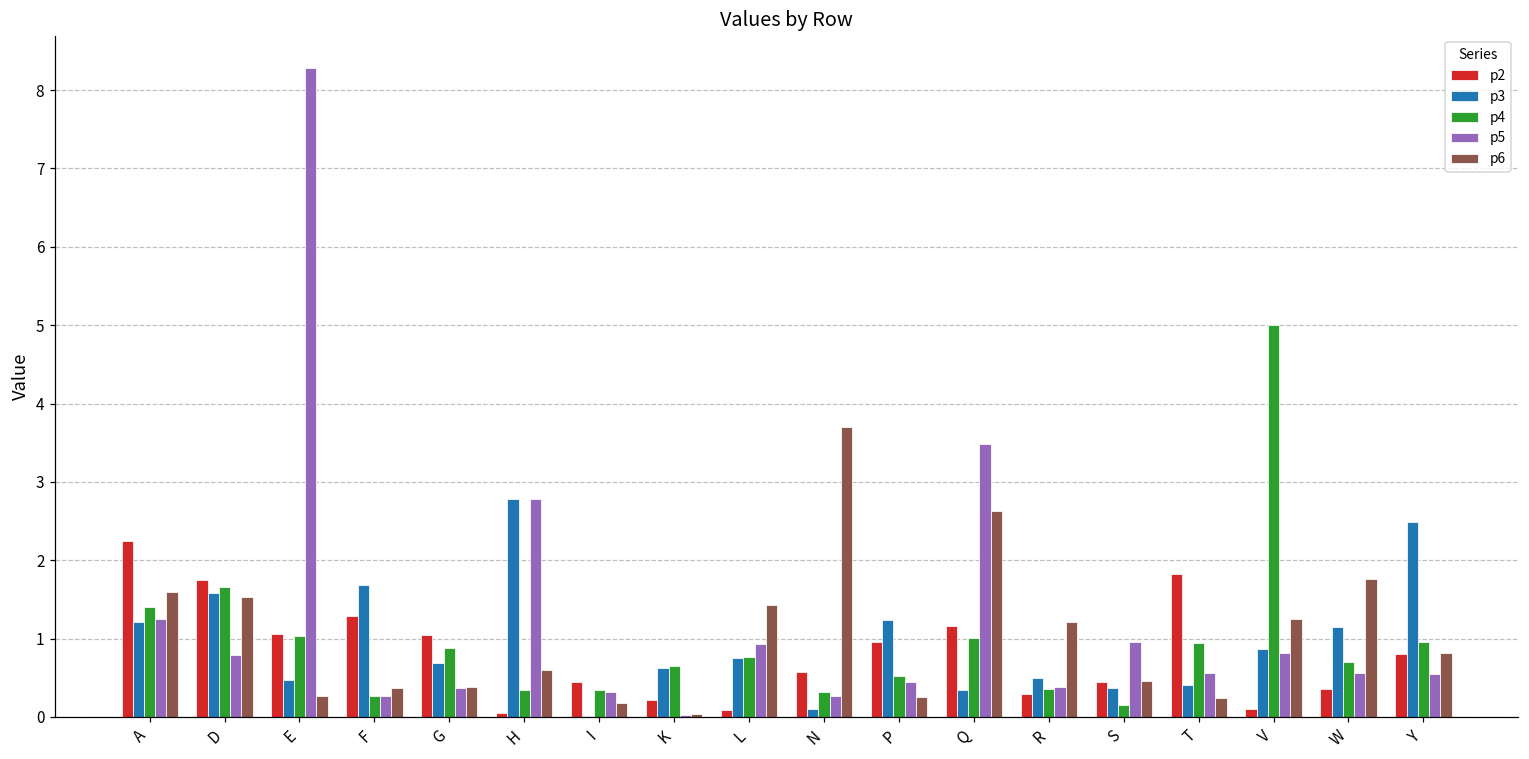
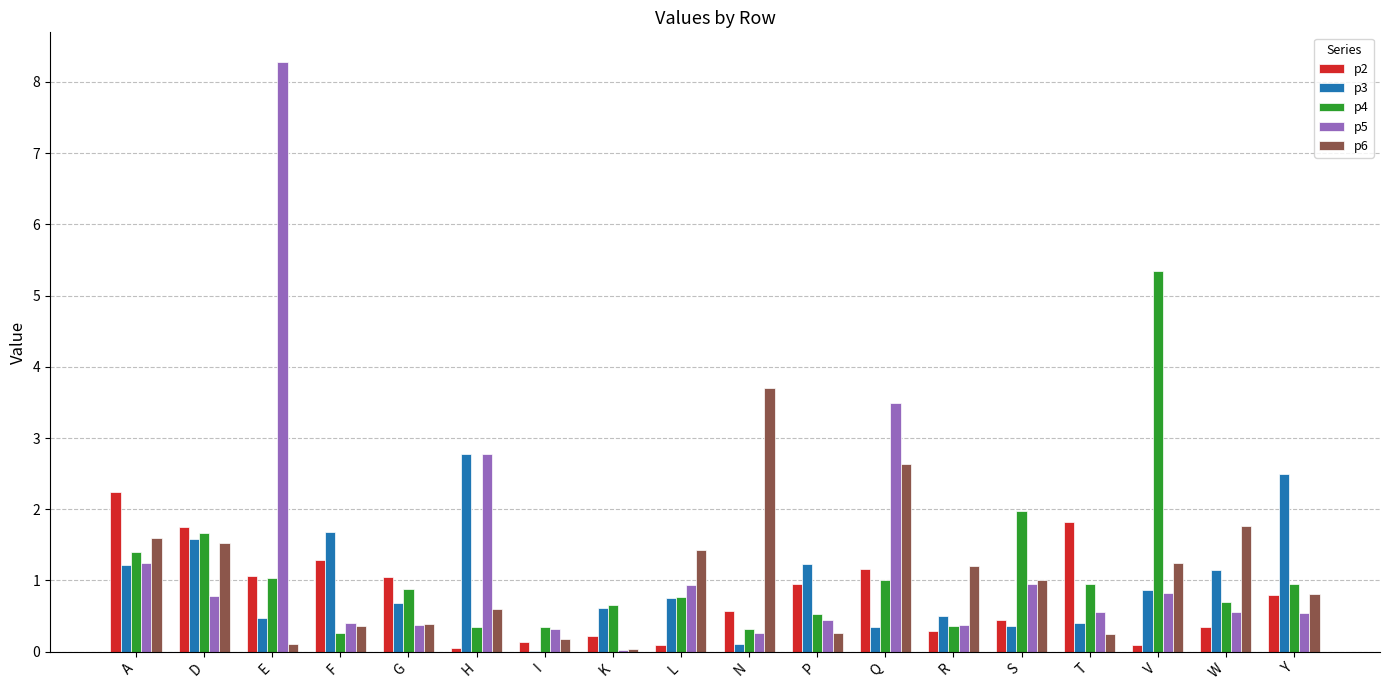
p6, E: 0.3 -> 0.1
p5, F: 0.3 -> 0.4
p2, I: 0.4 -> 0.1
p4, S: 0.1 -> 2.0
p6, S: 0.5 -> 1.0
p4, V: 5.0 -> 5.3
